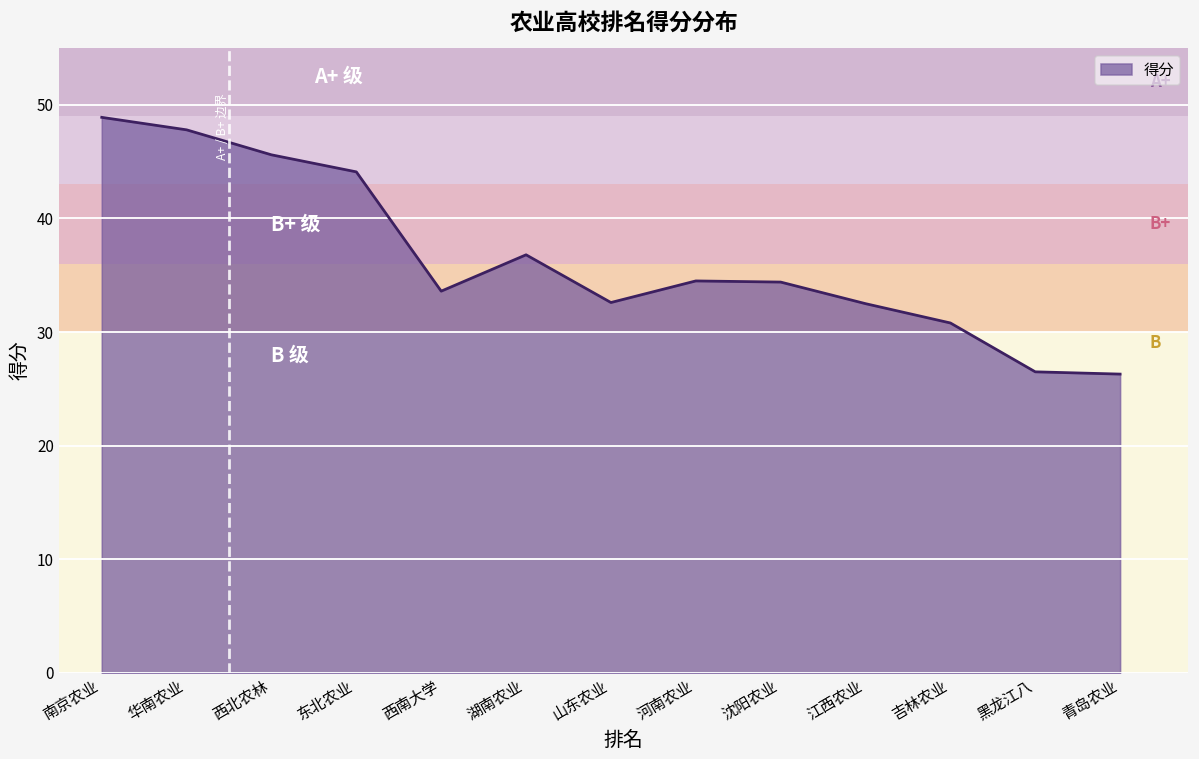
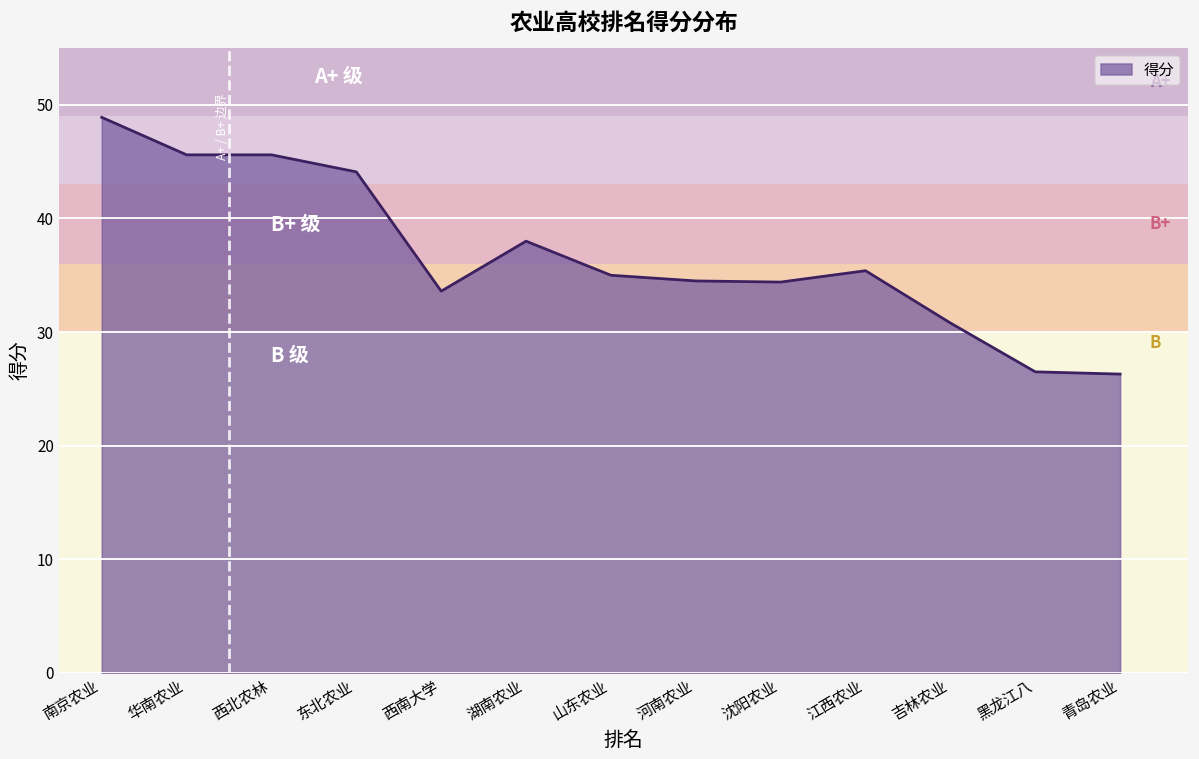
华南农业: 47.8 -> 45.6
湖南农业: 36.8 -> 38.0
山东农业: 32.6 -> 35.0
江西农业: 32.5 -> 35.4
